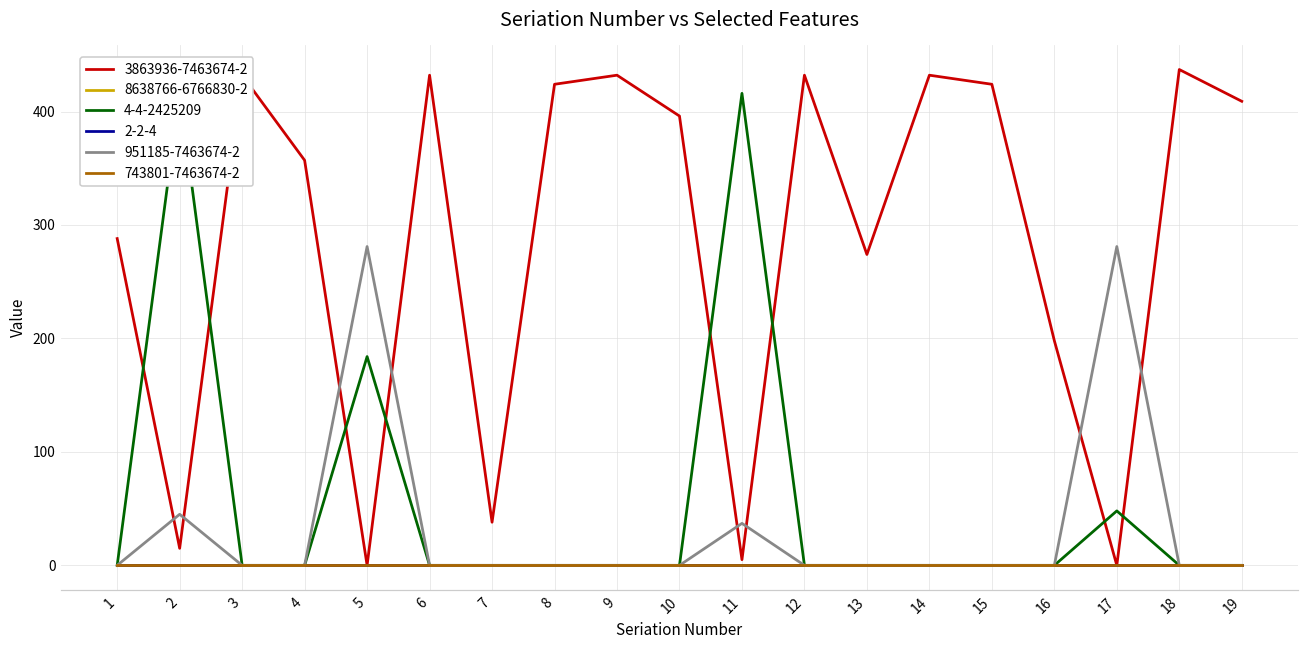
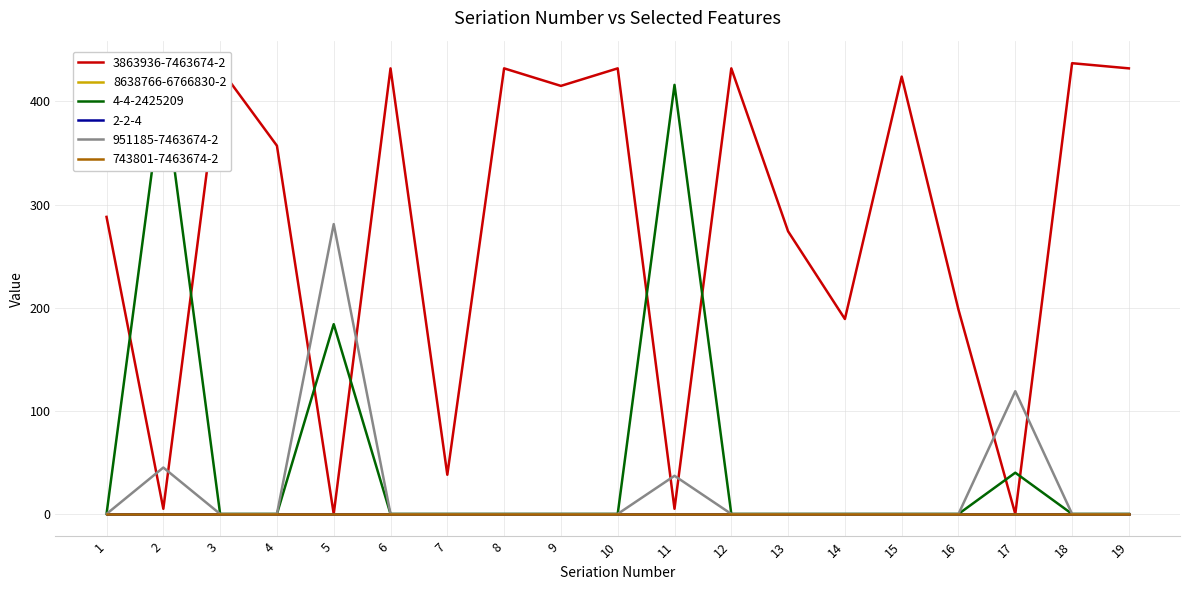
3863936-7463674-2, 2: 15 -> 5
3863936-7463674-2, 8: 424 -> 432
3863936-7463674-2, 9: 432 -> 415
3863936-7463674-2, 10: 396 -> 432
3863936-7463674-2, 14: 432 -> 189
4-4-2425209, 17: 48 -> 40
951185-7463674-2, 17: 281 -> 119
3863936-7463674-2, 19: 409 -> 432
